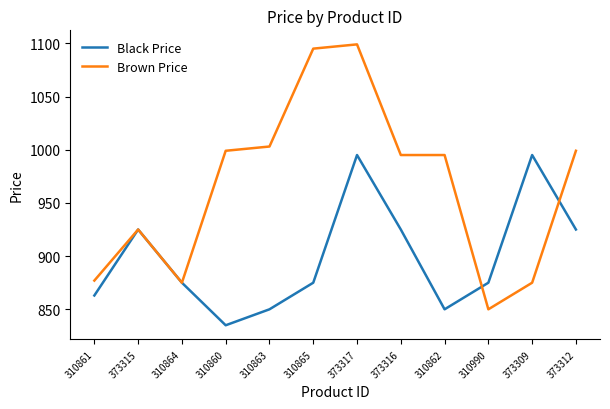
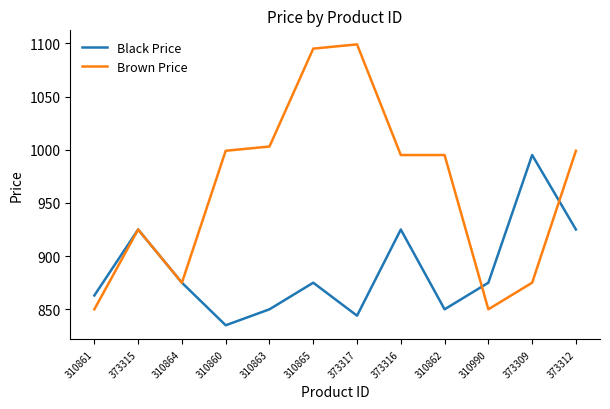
Brown Price, 310861: 877 -> 850
Black Price, 373317: 995 -> 844
